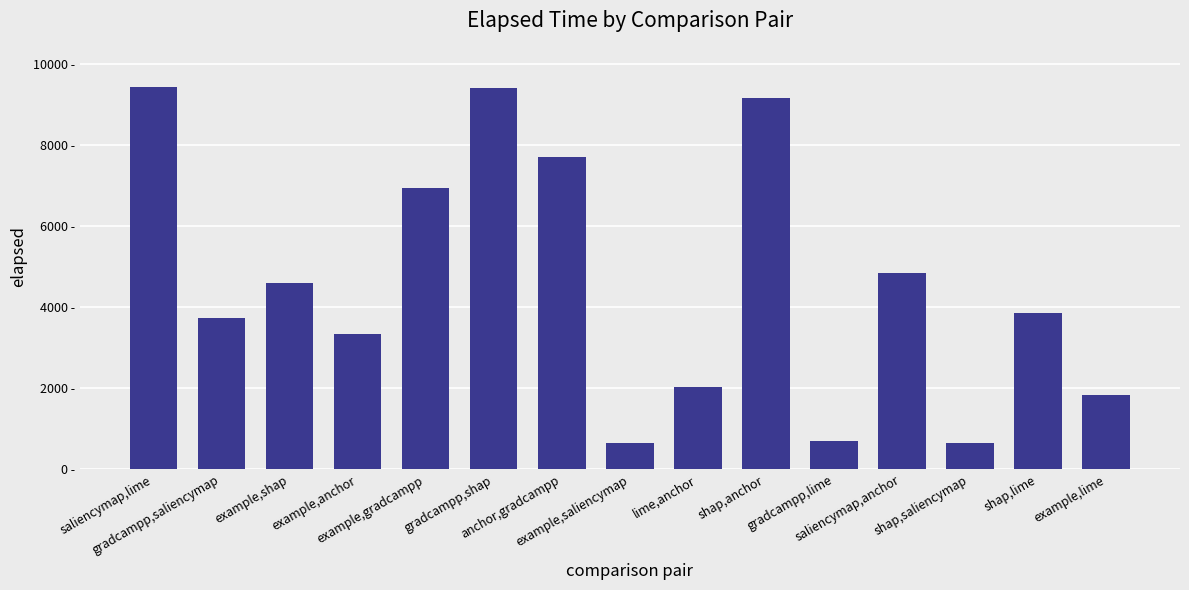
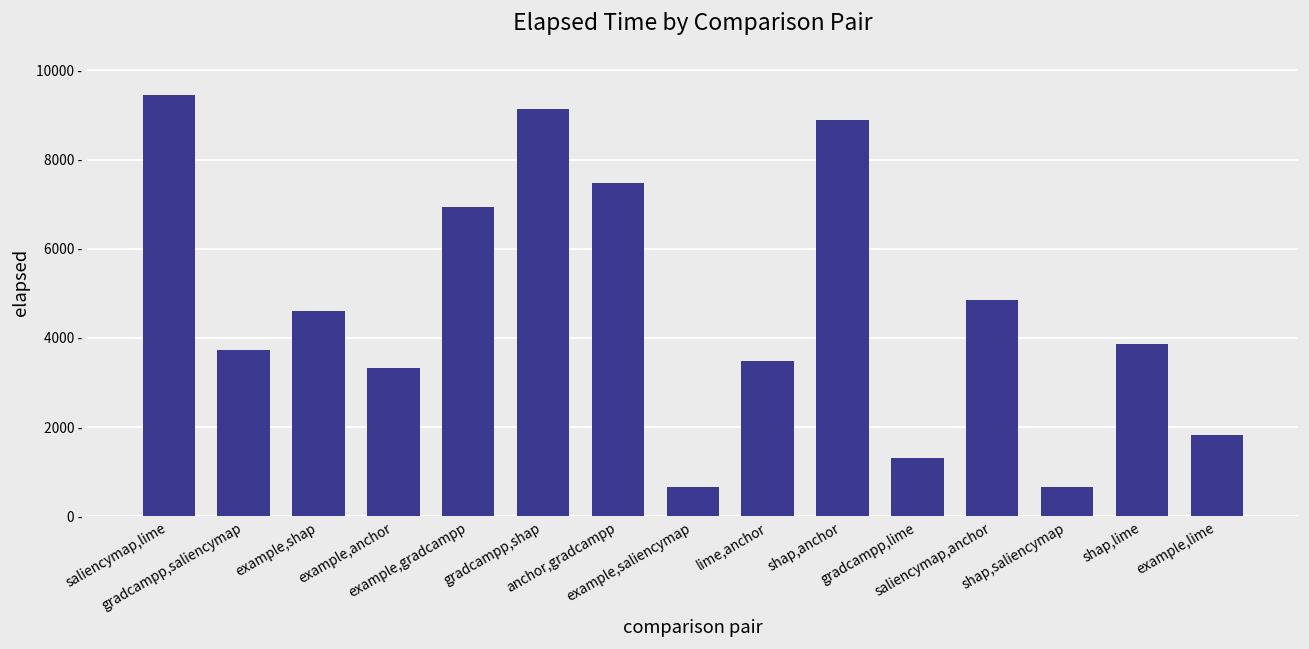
gradcampp,shap: 9400 - -> 9100 -
anchor,gradcampp: 7700 - -> 7500 -
lime,anchor: 2000 - -> 3500 -
shap,anchor: 9200 - -> 8900 -
gradcampp,lime: 700 - -> 1300 -
